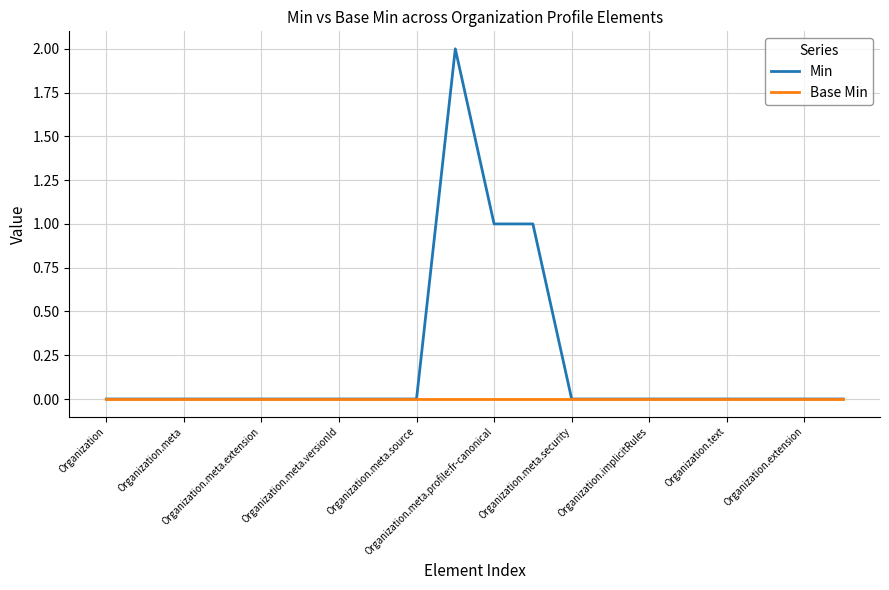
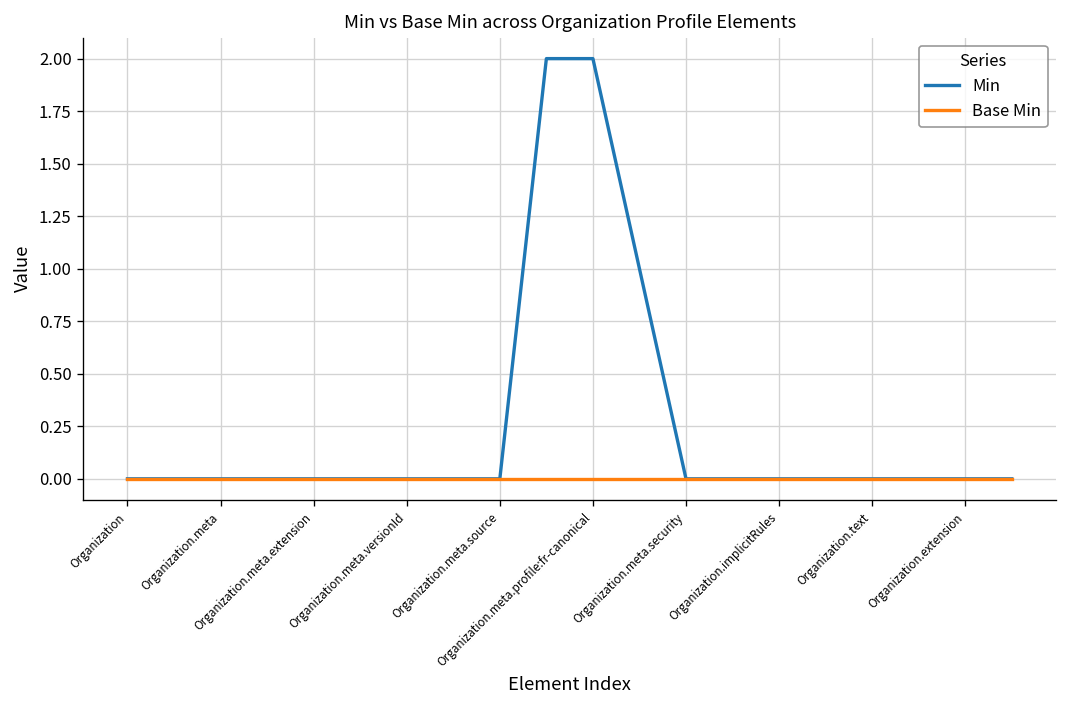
Min, Organization.meta.profile:fr-canonical: 1 -> 2
